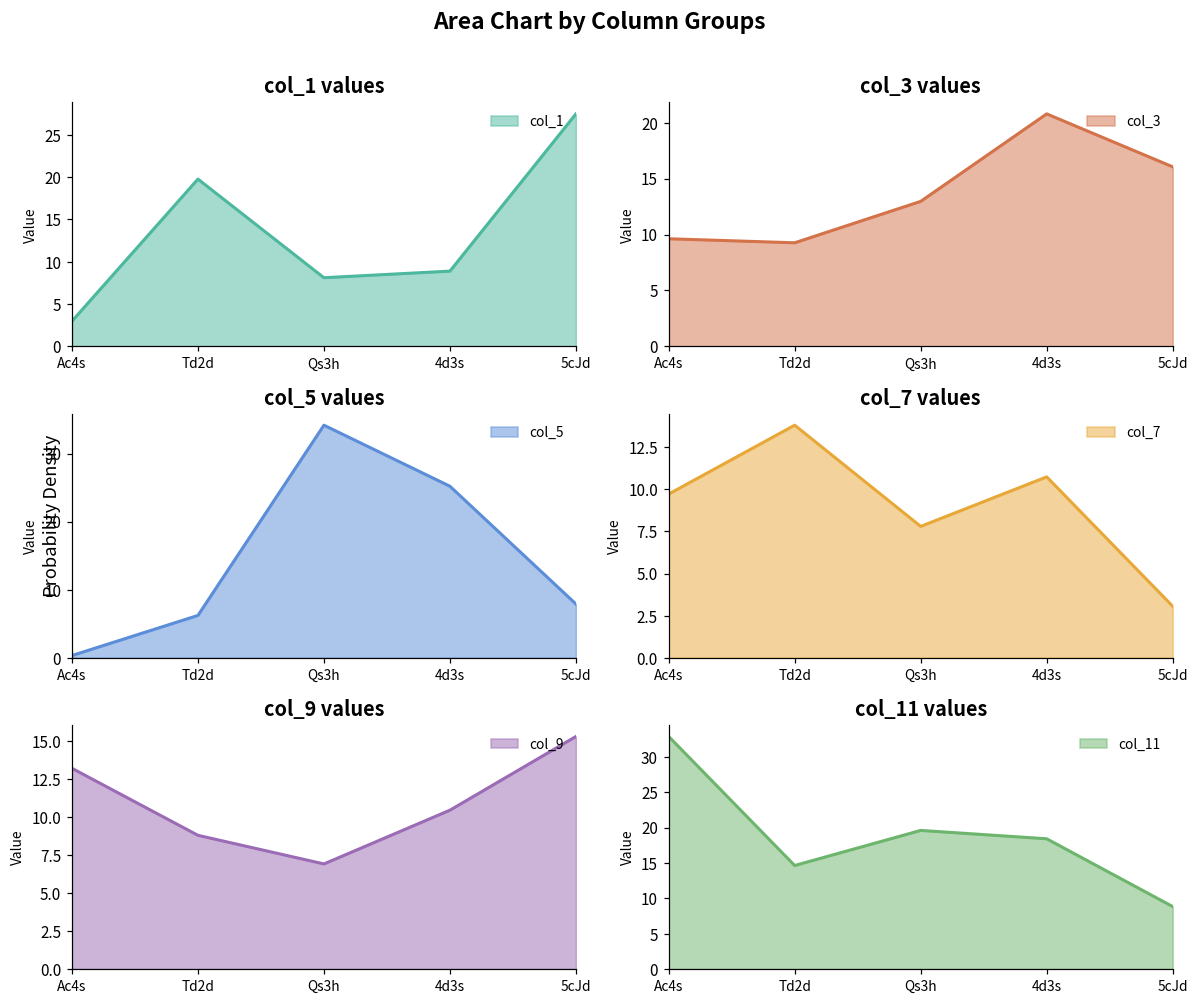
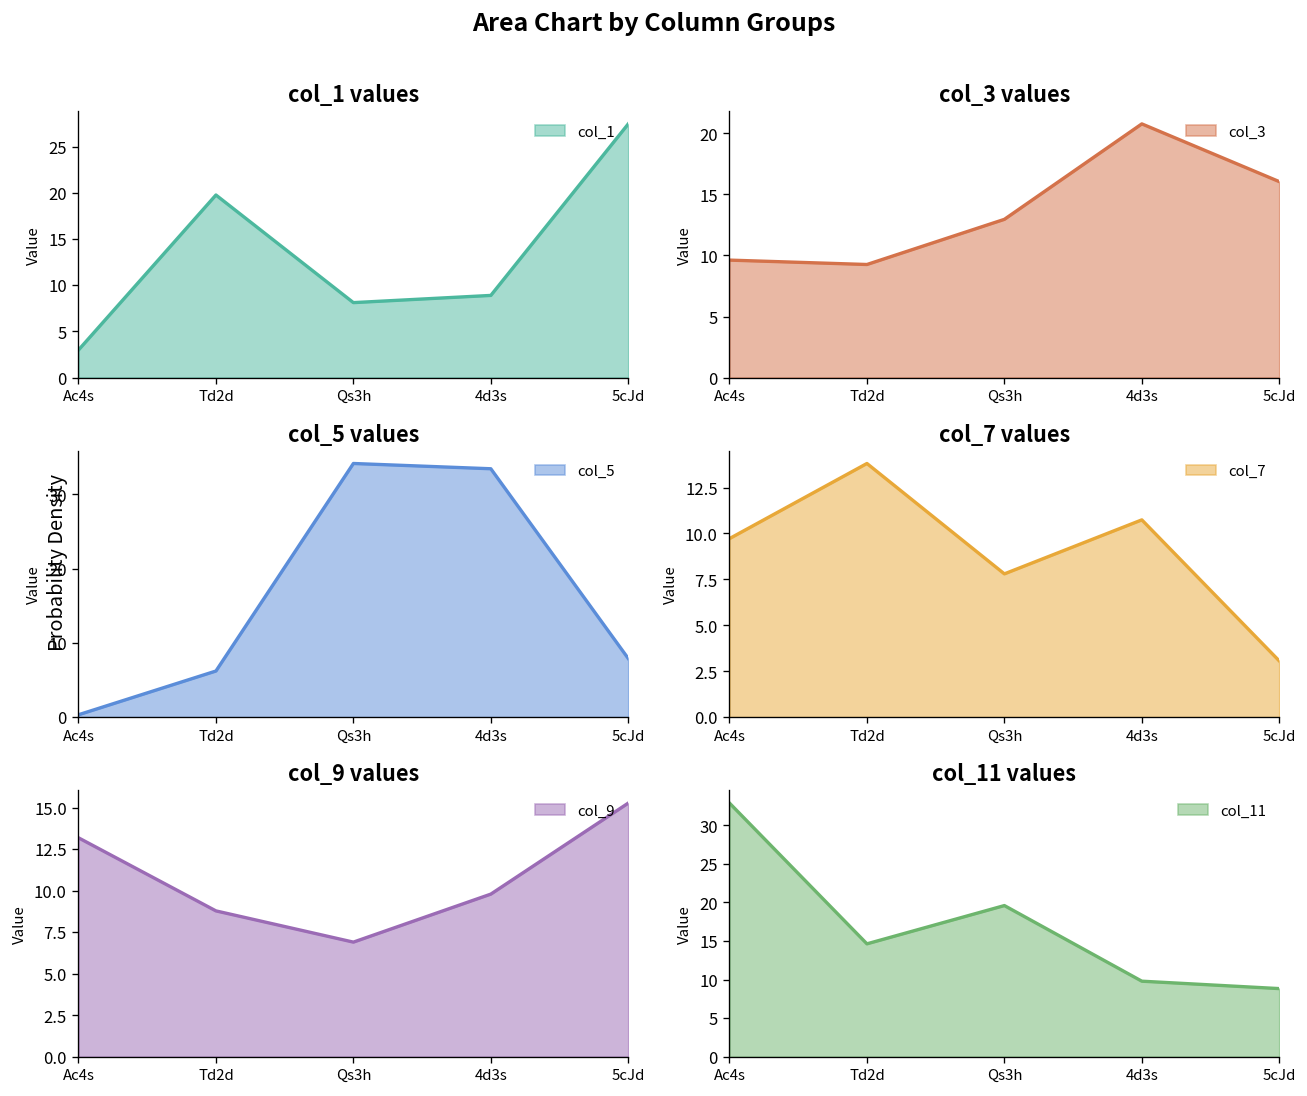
col_5 values, 4d3s: 25 -> 33
col_9 values, 4d3s: 10.4 -> 9.8
col_11 values, 4d3s: 18 -> 10
